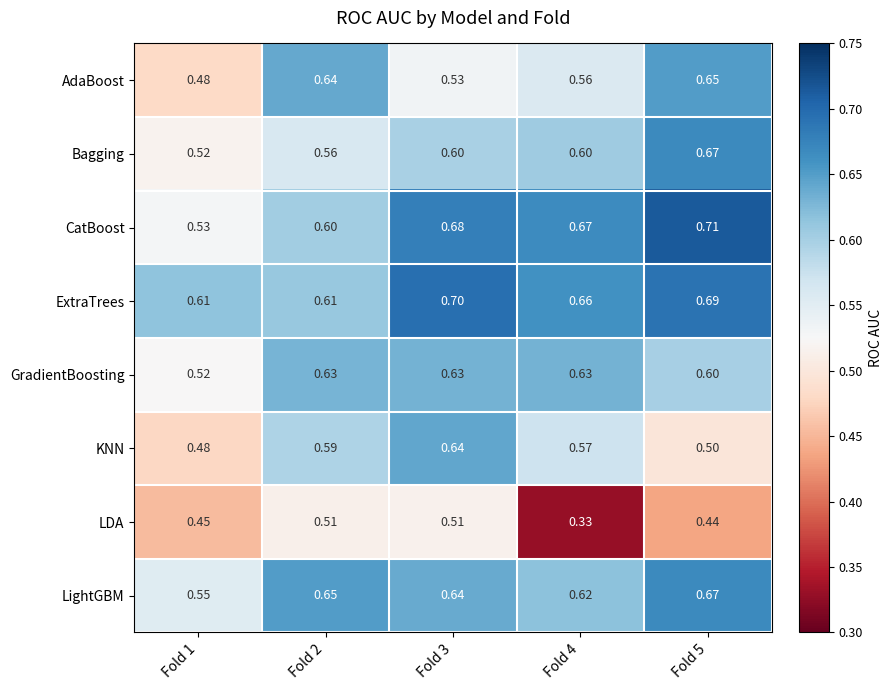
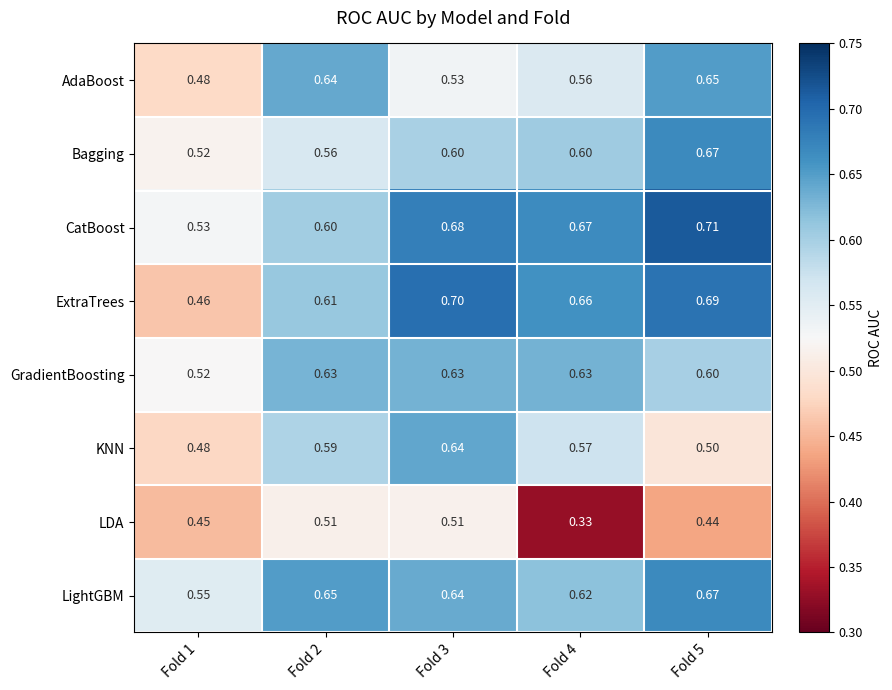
ExtraTrees, Fold 1: 0.61 -> 0.46
